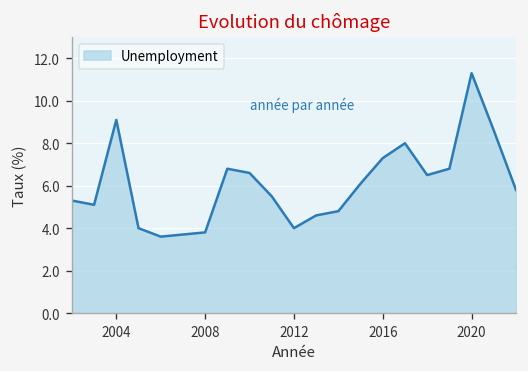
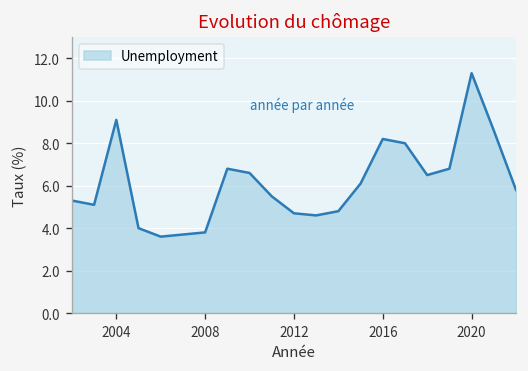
2012: 4.0 -> 4.7
2016: 7.3 -> 8.2
